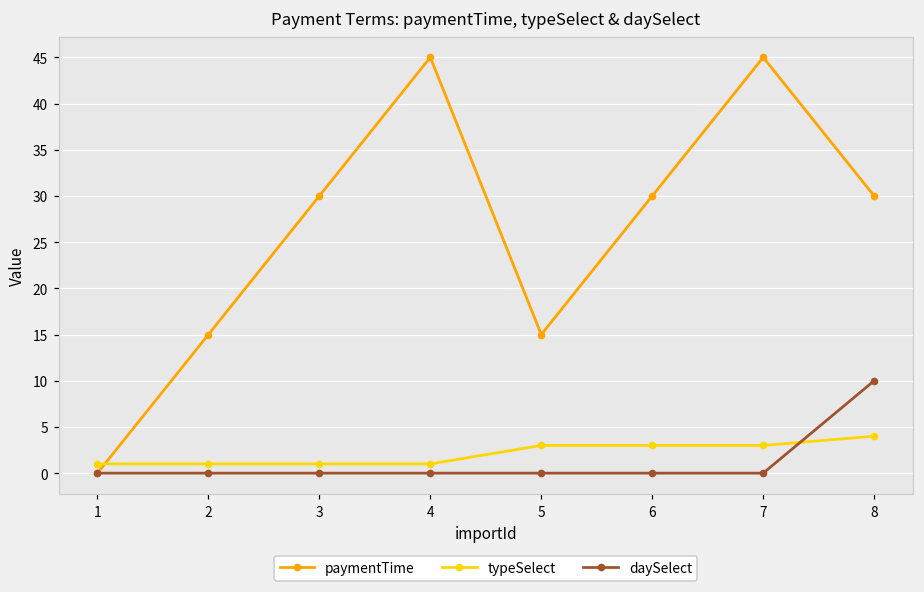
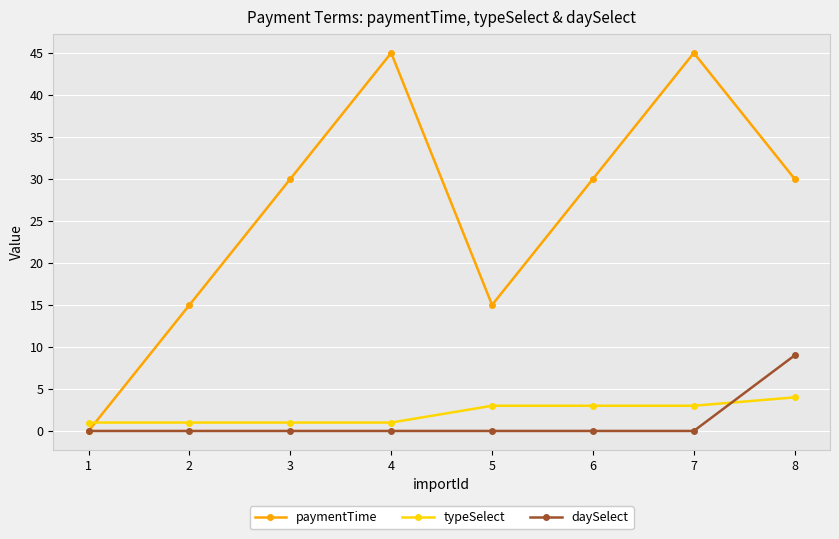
daySelect, 8: 10 -> 9
